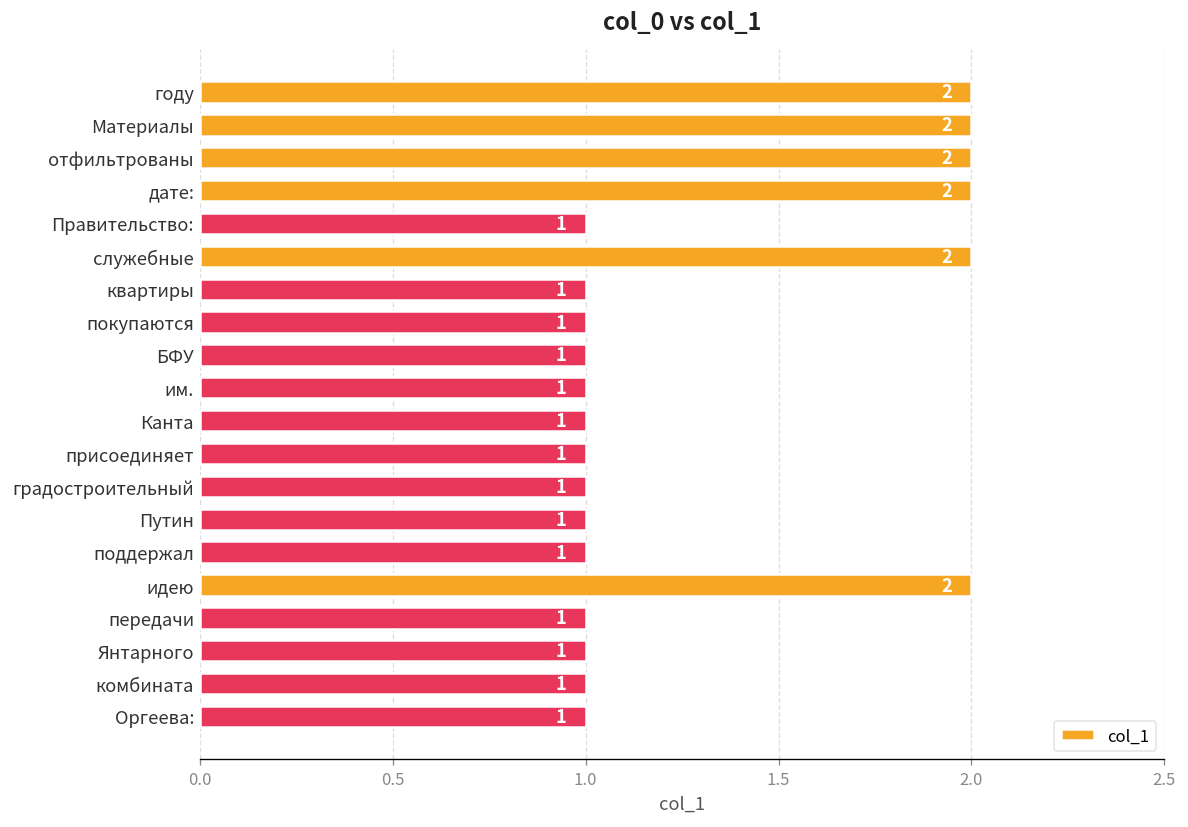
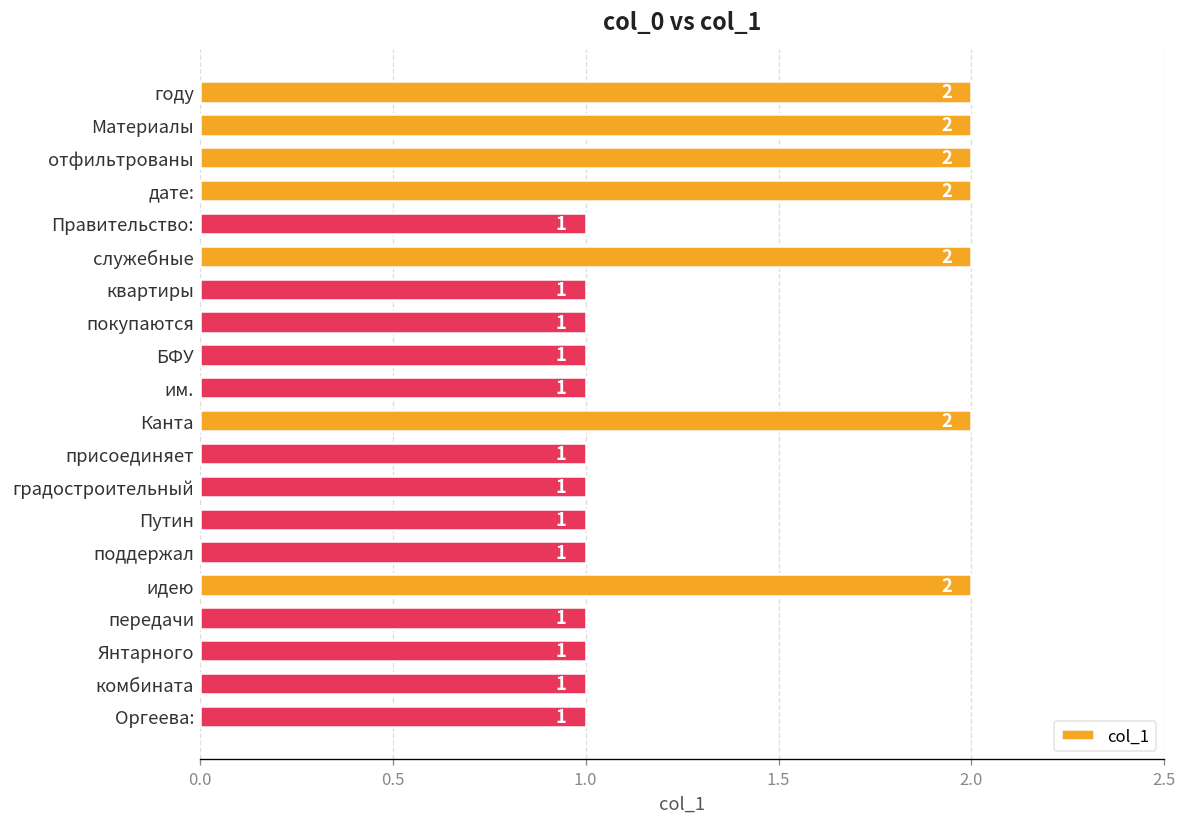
Канта: 1 -> 2
